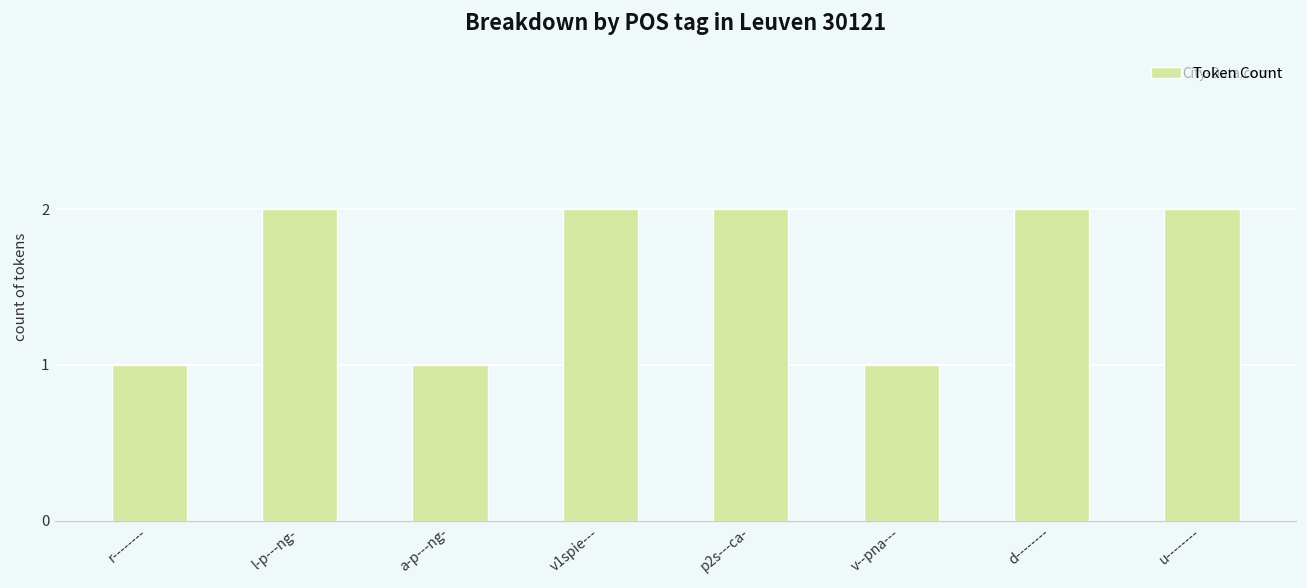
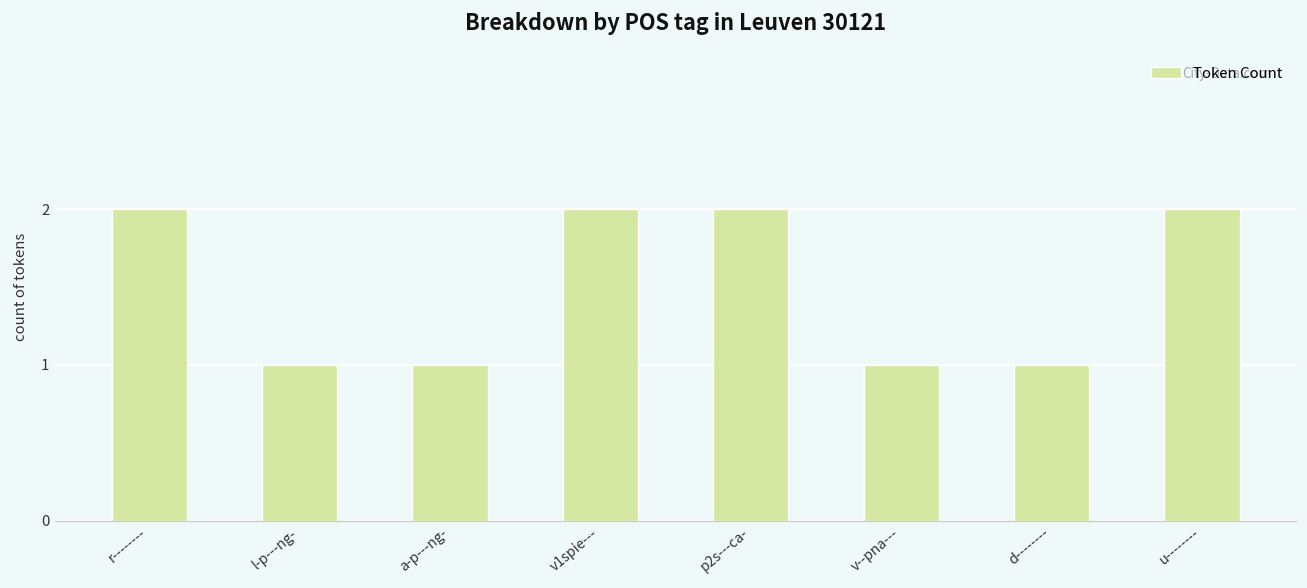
r--------: 1 -> 2
l-p---ng-: 2 -> 1
d--------: 2 -> 1
